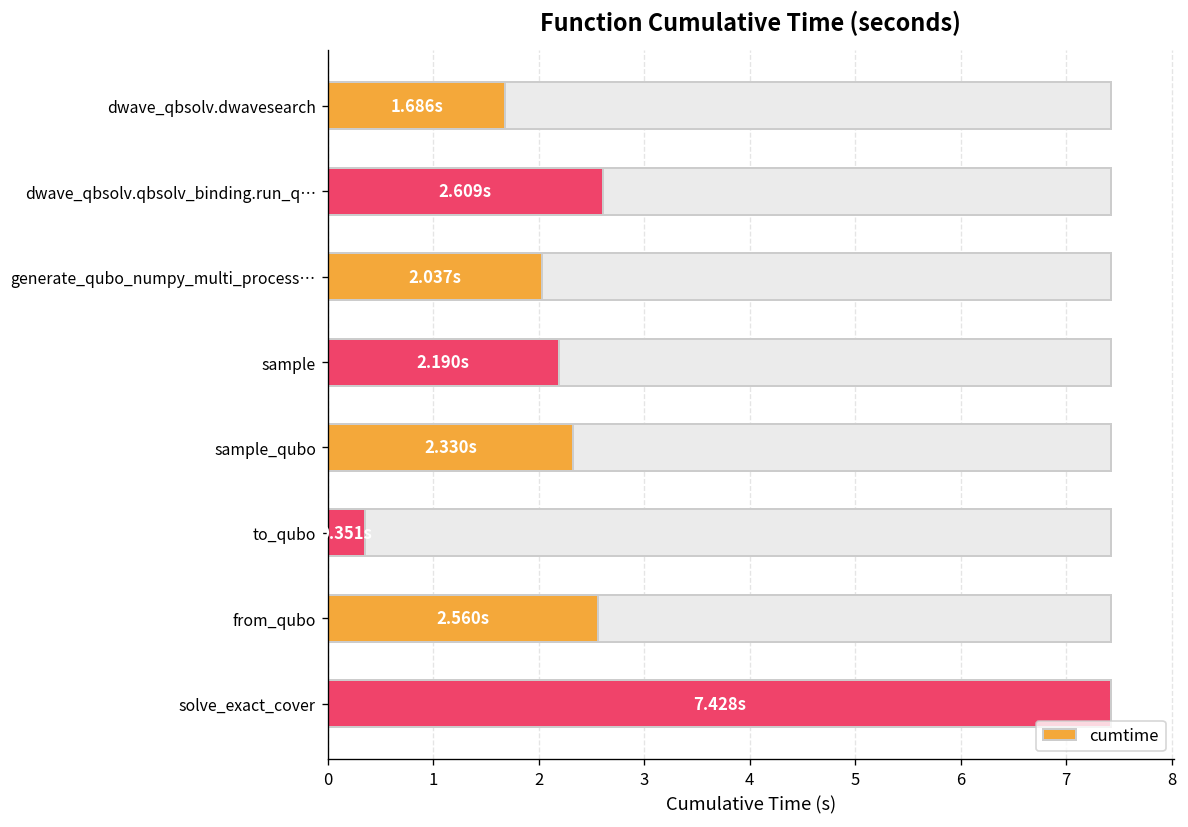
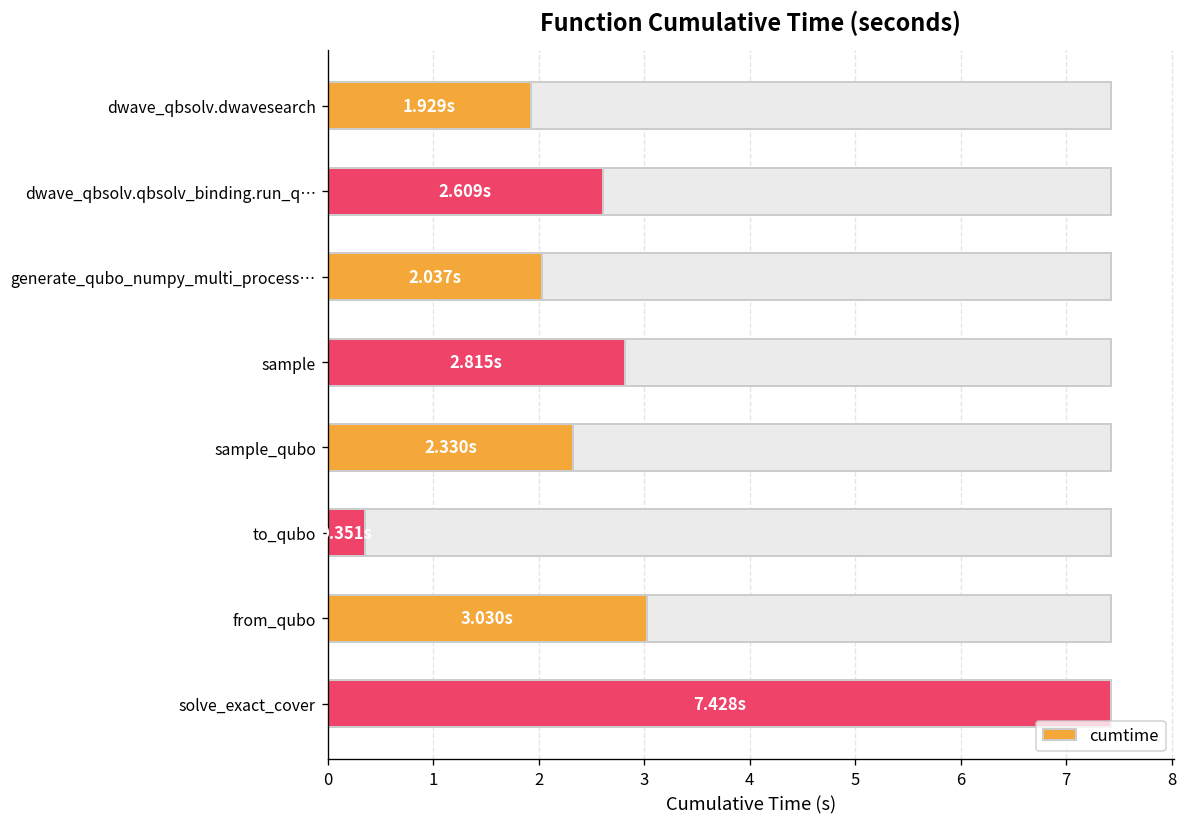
cumtime, dwave_qbsolv.dwavesearch: 1.686s -> 1.929s
cumtime, sample: 2.190s -> 2.815s
cumtime, from_qubo: 2.560s -> 3.030s
